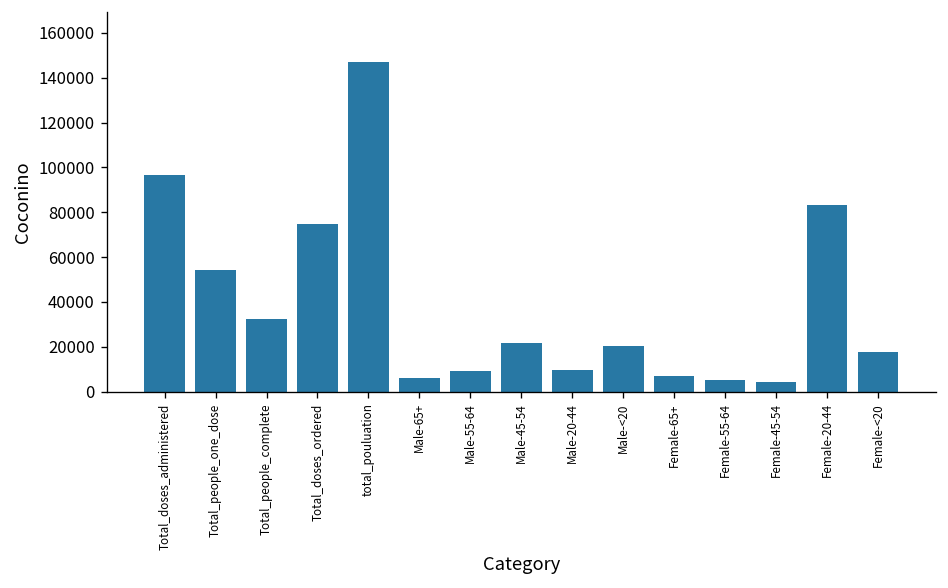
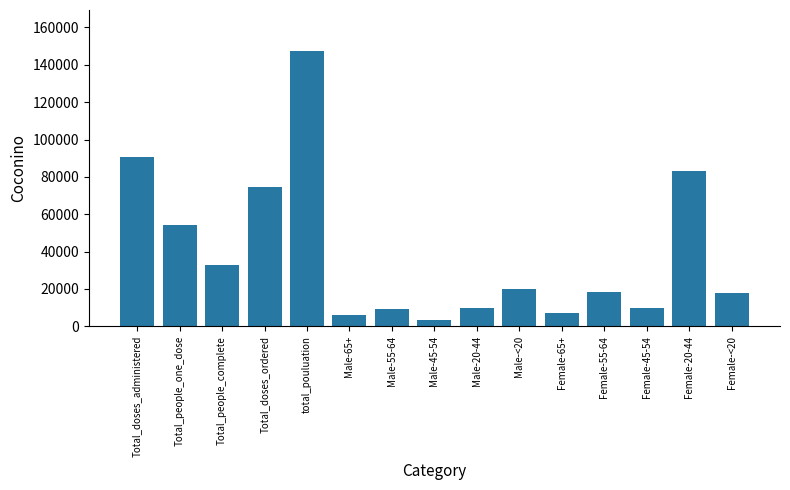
Total_doses_administered: 97000 -> 91000
Male-45-54: 22000 -> 4000
Female-55-64: 5000 -> 18000
Female-45-54: 4000 -> 10000
